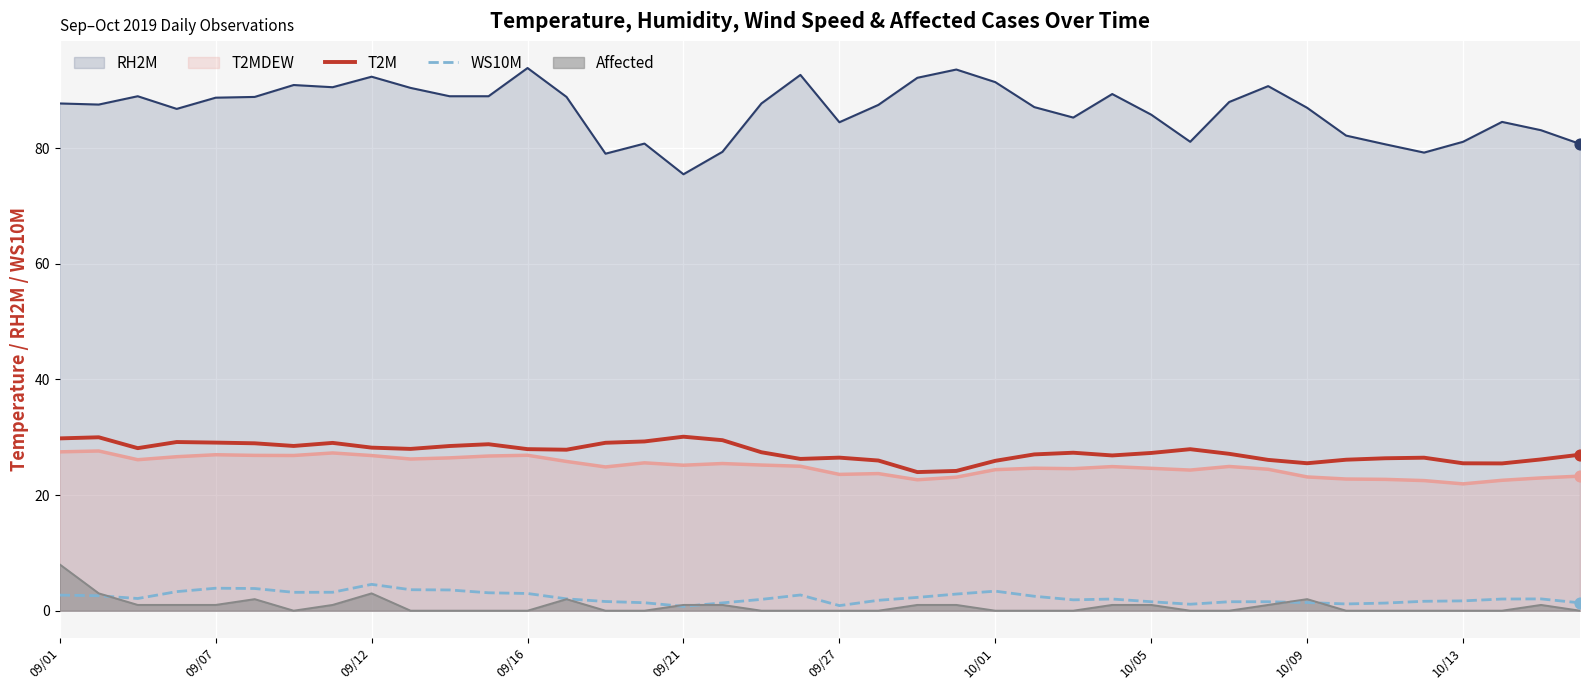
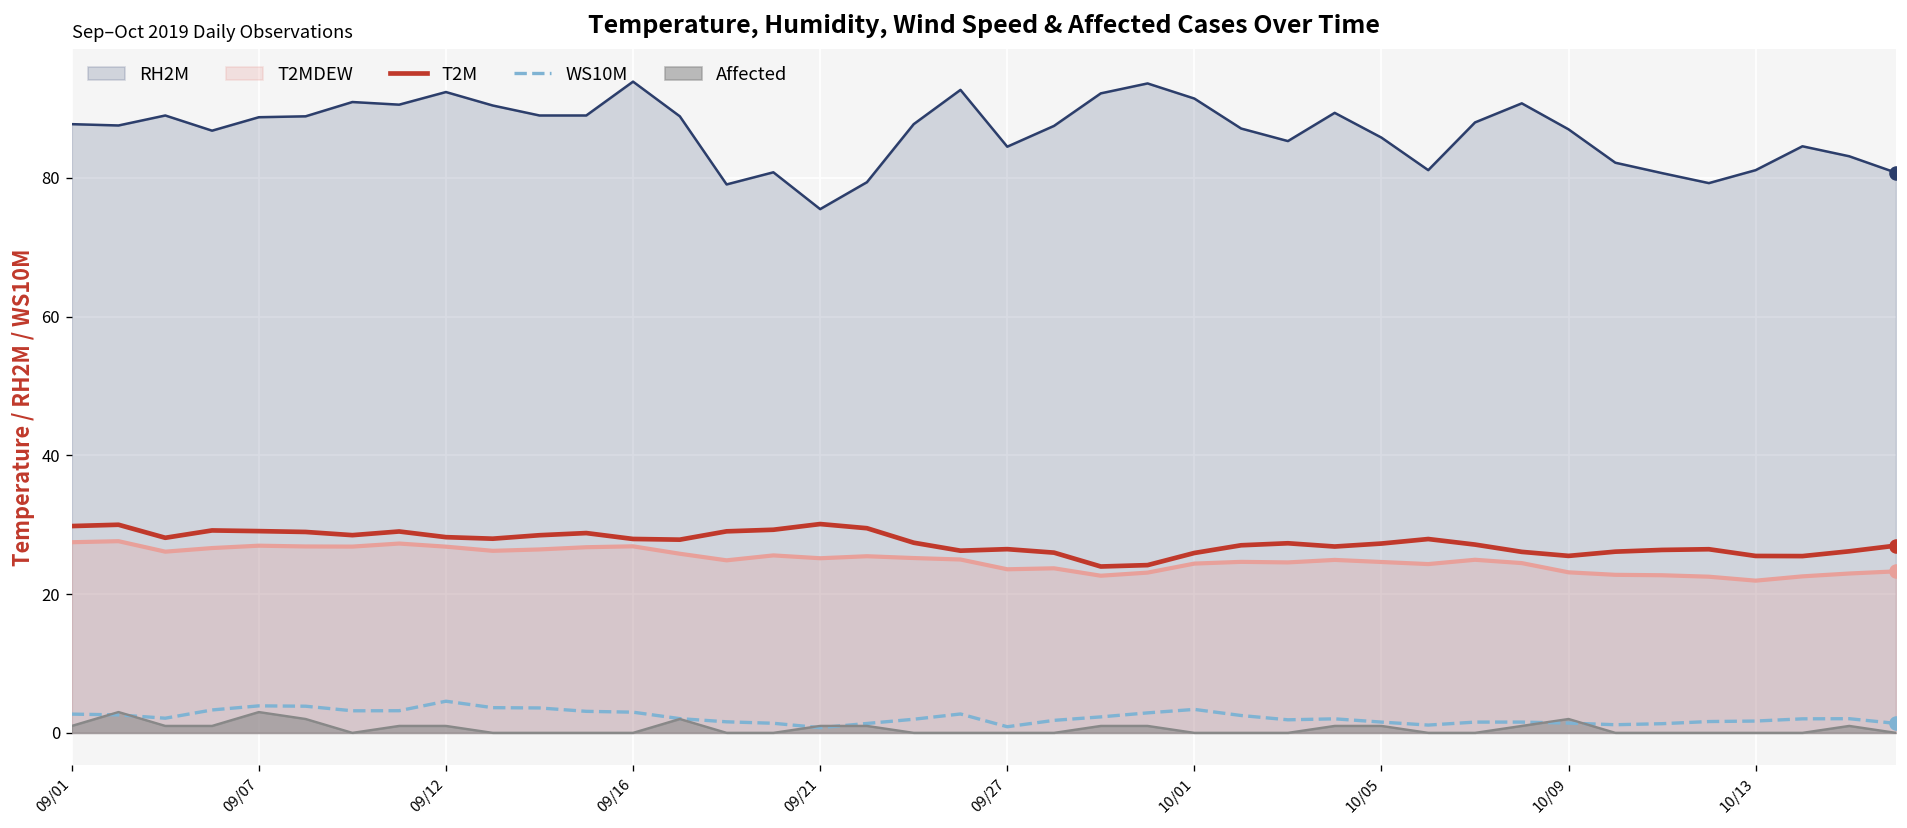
Affected, 09/01: 8 -> 1
Affected, 09/07: 1 -> 3
Affected, 09/12: 3 -> 1
